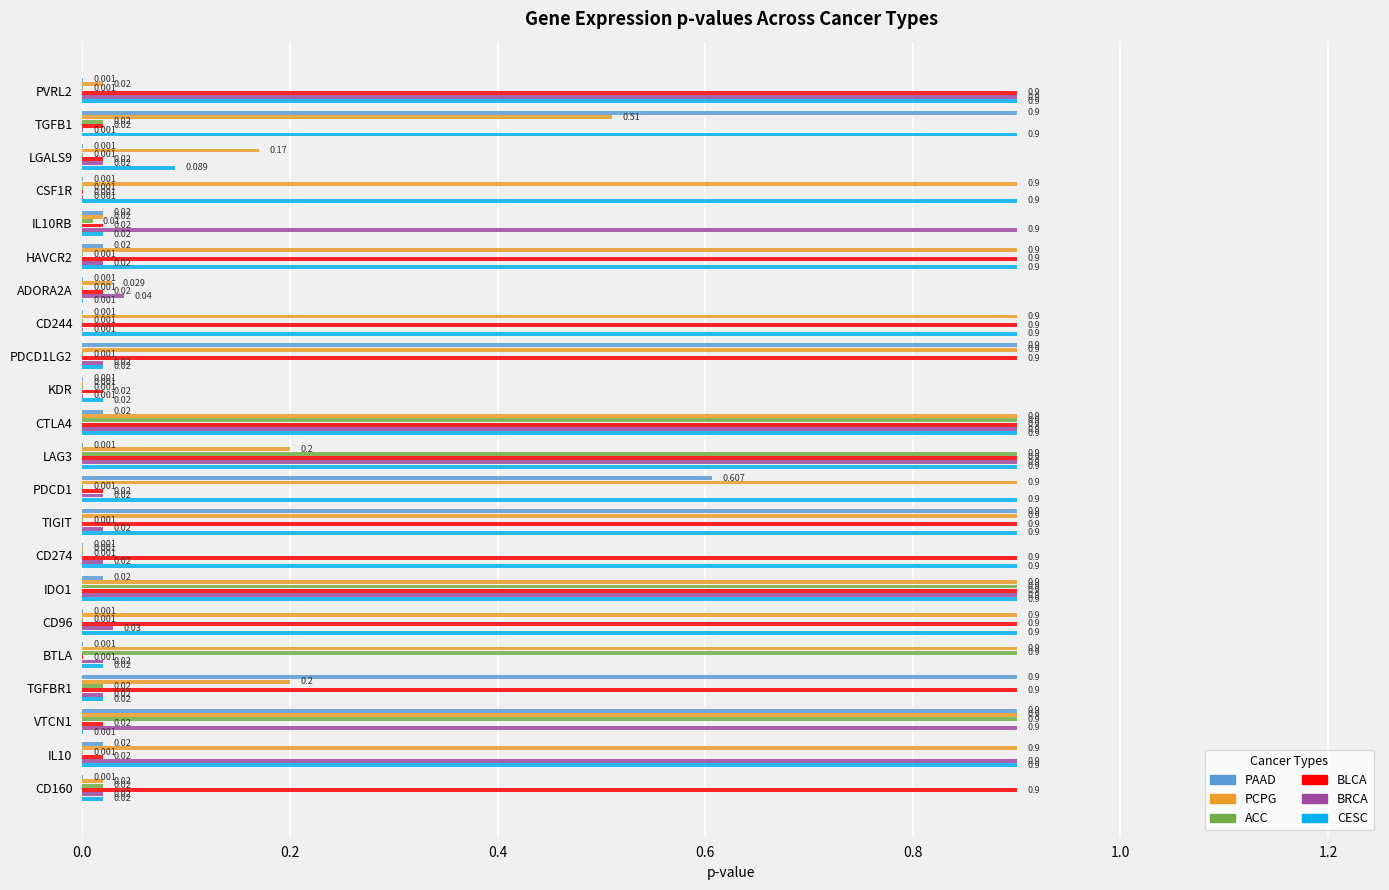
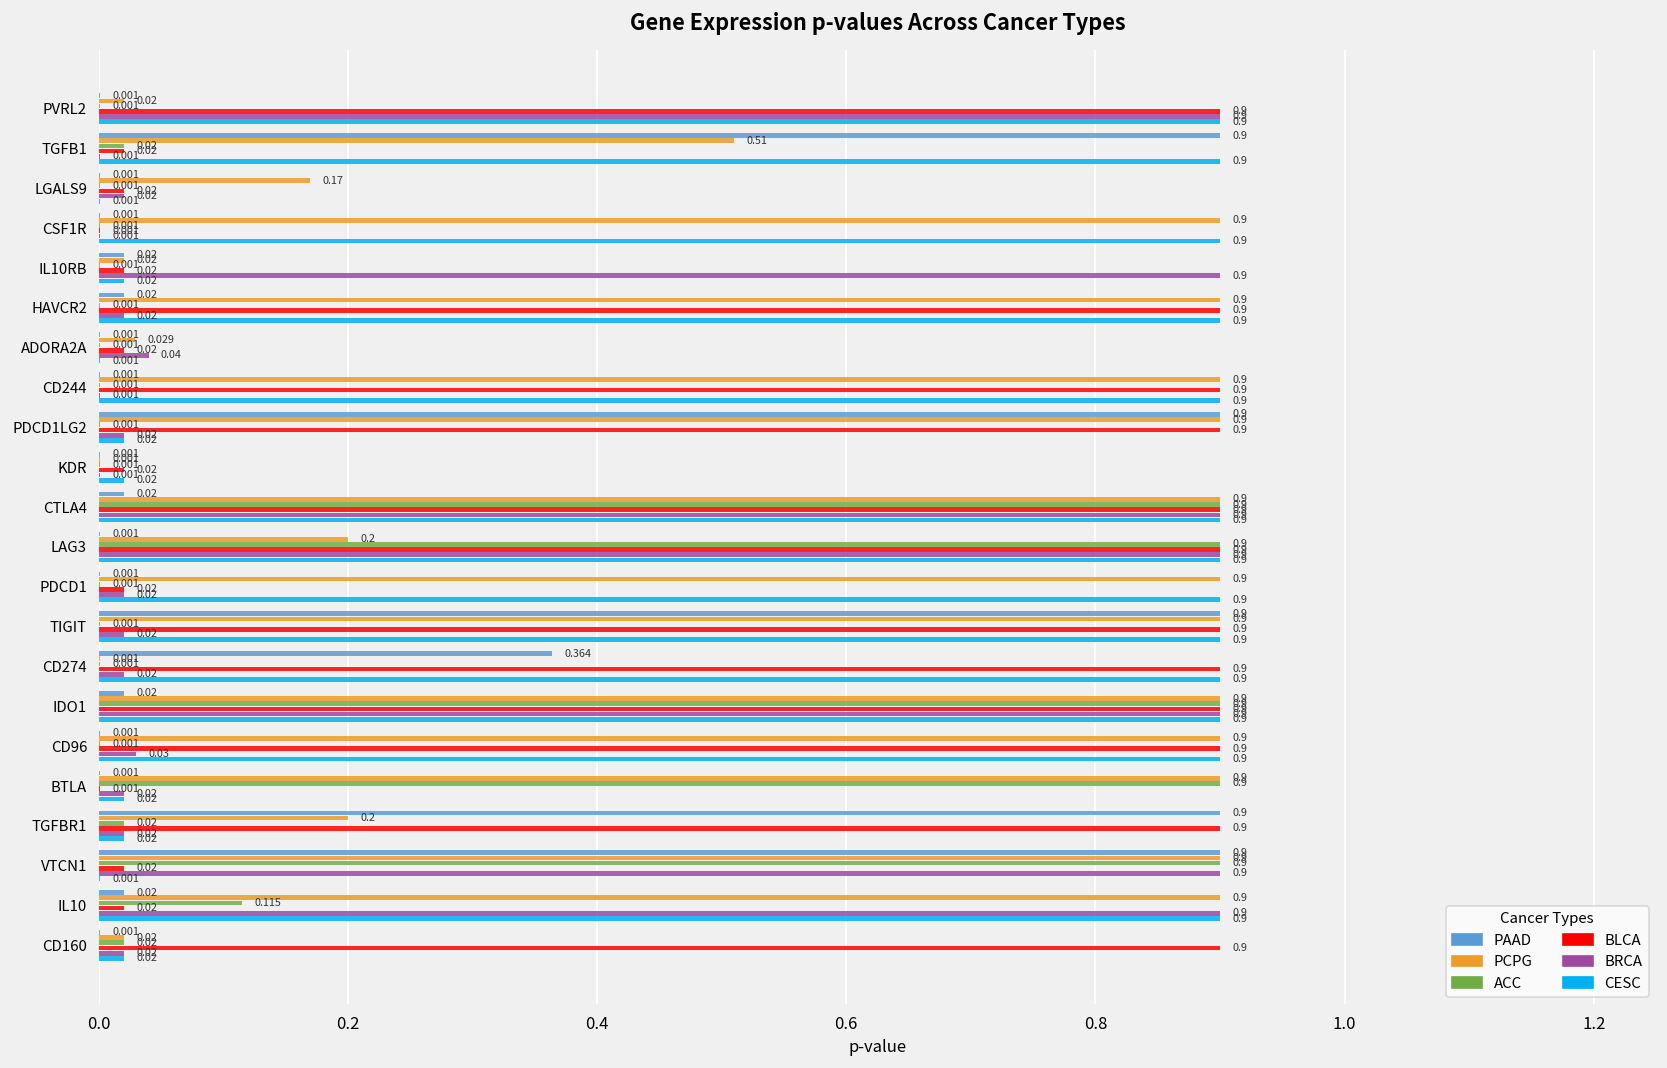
CESC, LGALS9: 0.089 -> 0.001
ACC, IL10RB: 0.01 -> 0.001
PAAD, PDCD1: 0.607 -> 0.001
PAAD, CD274: 0.001 -> 0.364
ACC, IL10: 0.001 -> 0.115
